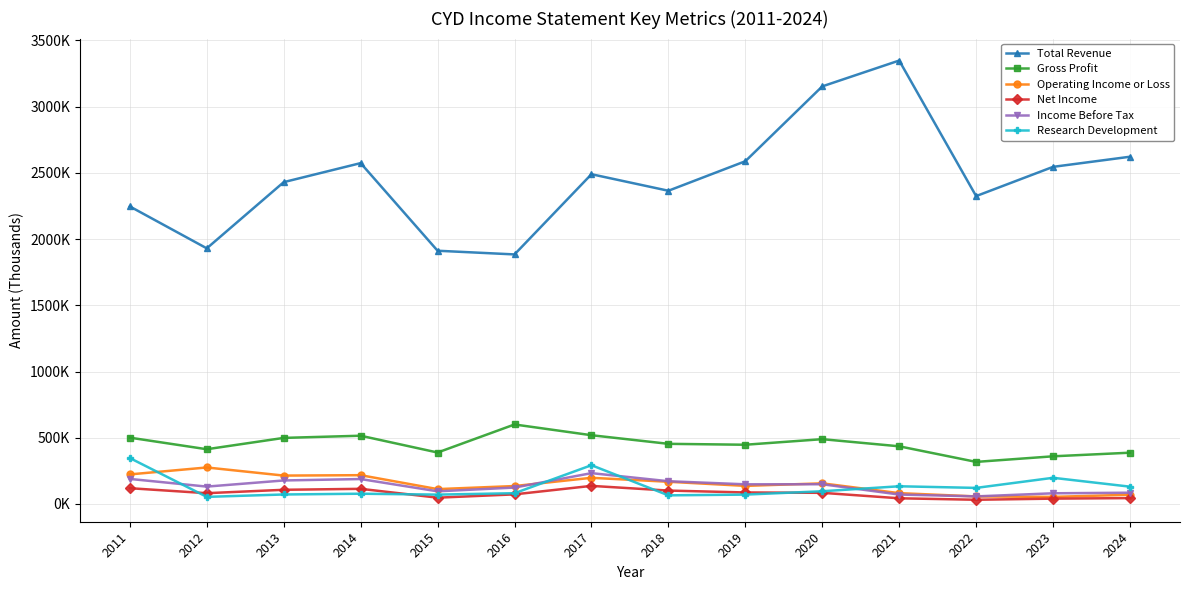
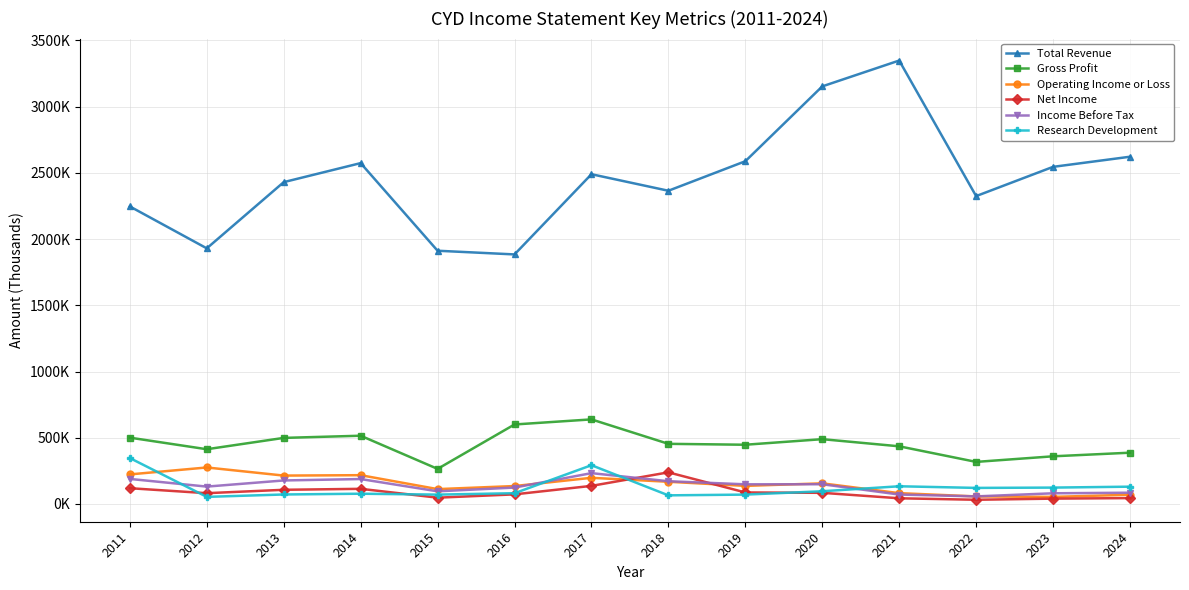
Gross Profit, 2015: 390000 -> 260000
Gross Profit, 2017: 520000 -> 640000
Net Income, 2018: 100000 -> 240000
Research Development, 2023: 200000 -> 120000
